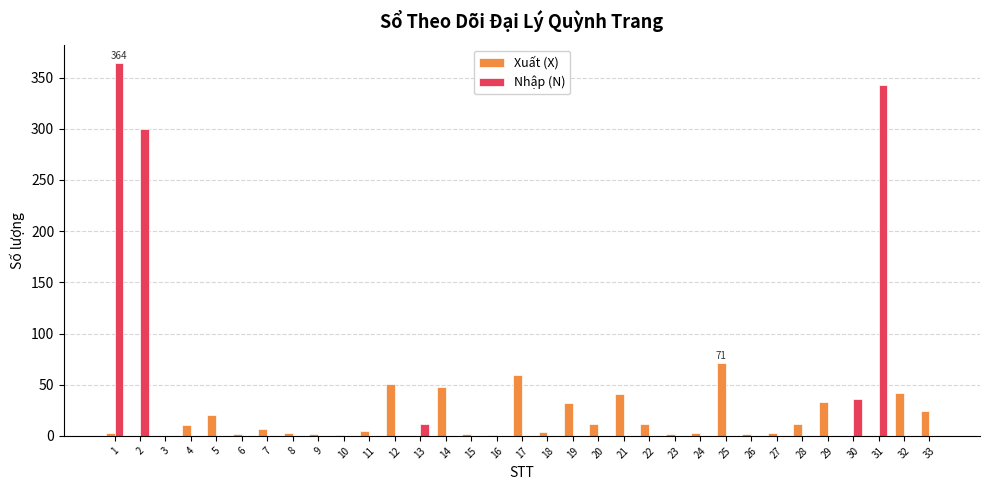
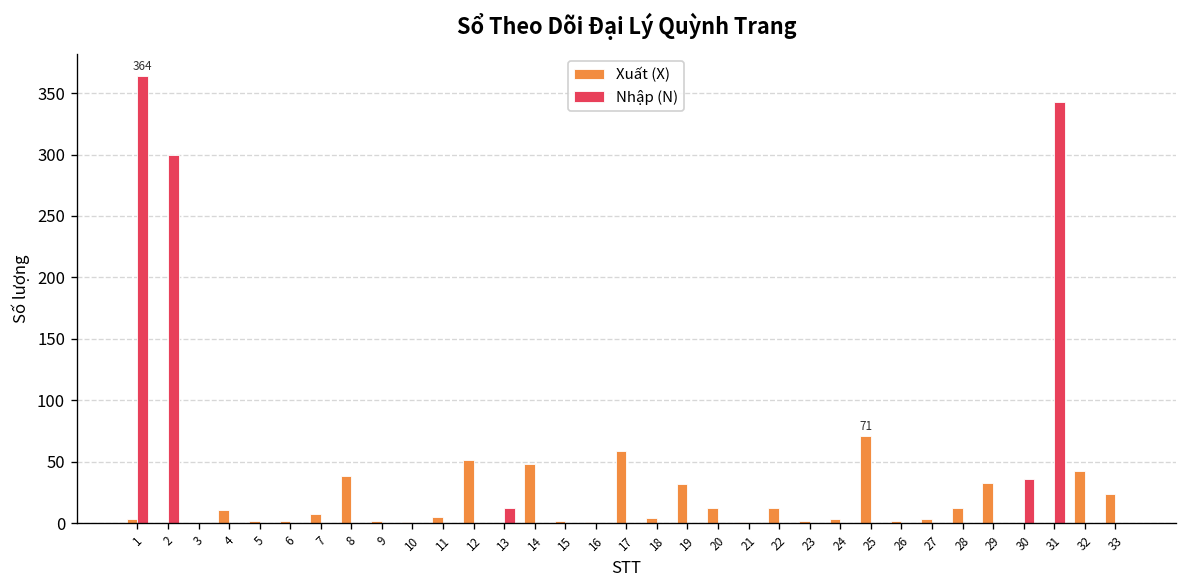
Xuất (X), 5: 20 -> 2
Xuất (X), 8: 3 -> 38
Xuất (X), 21: 41 -> 1
